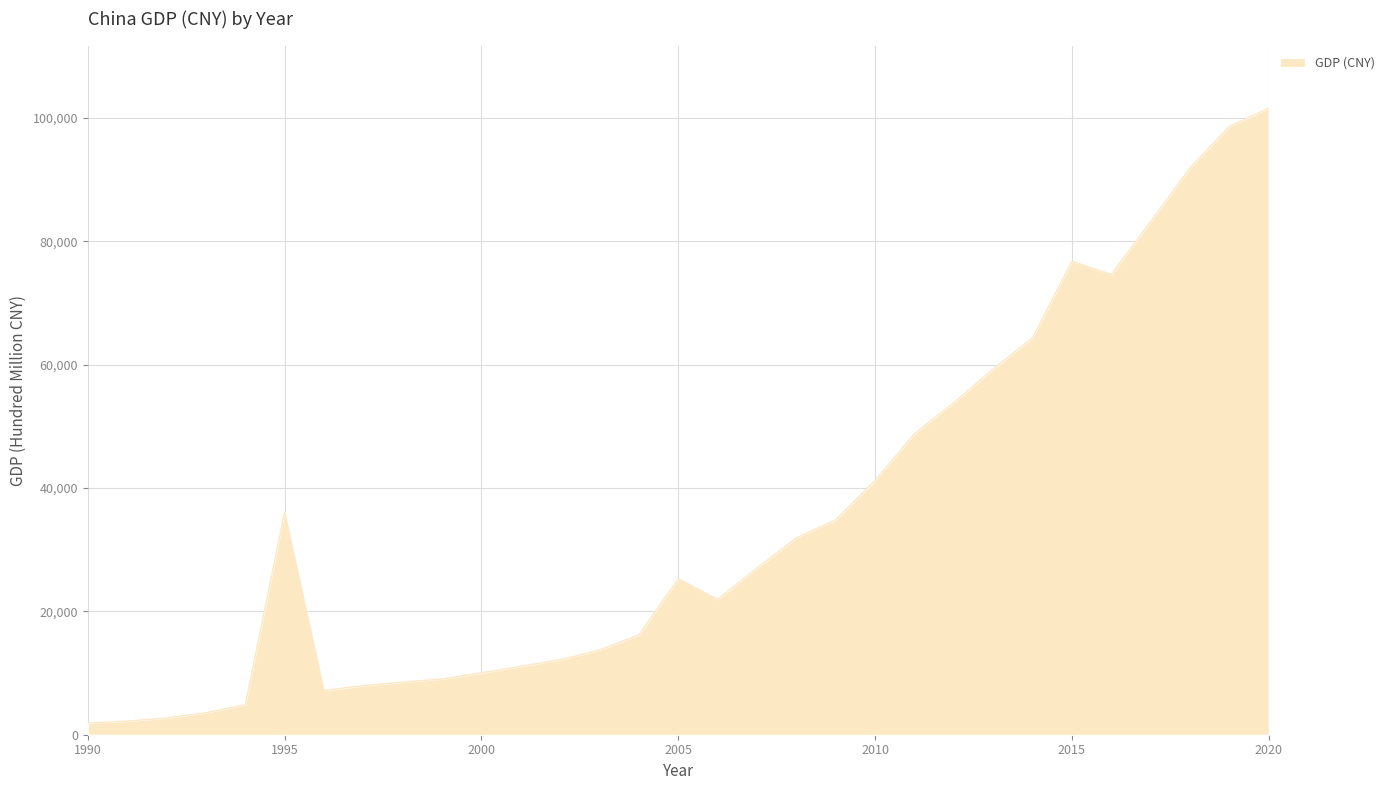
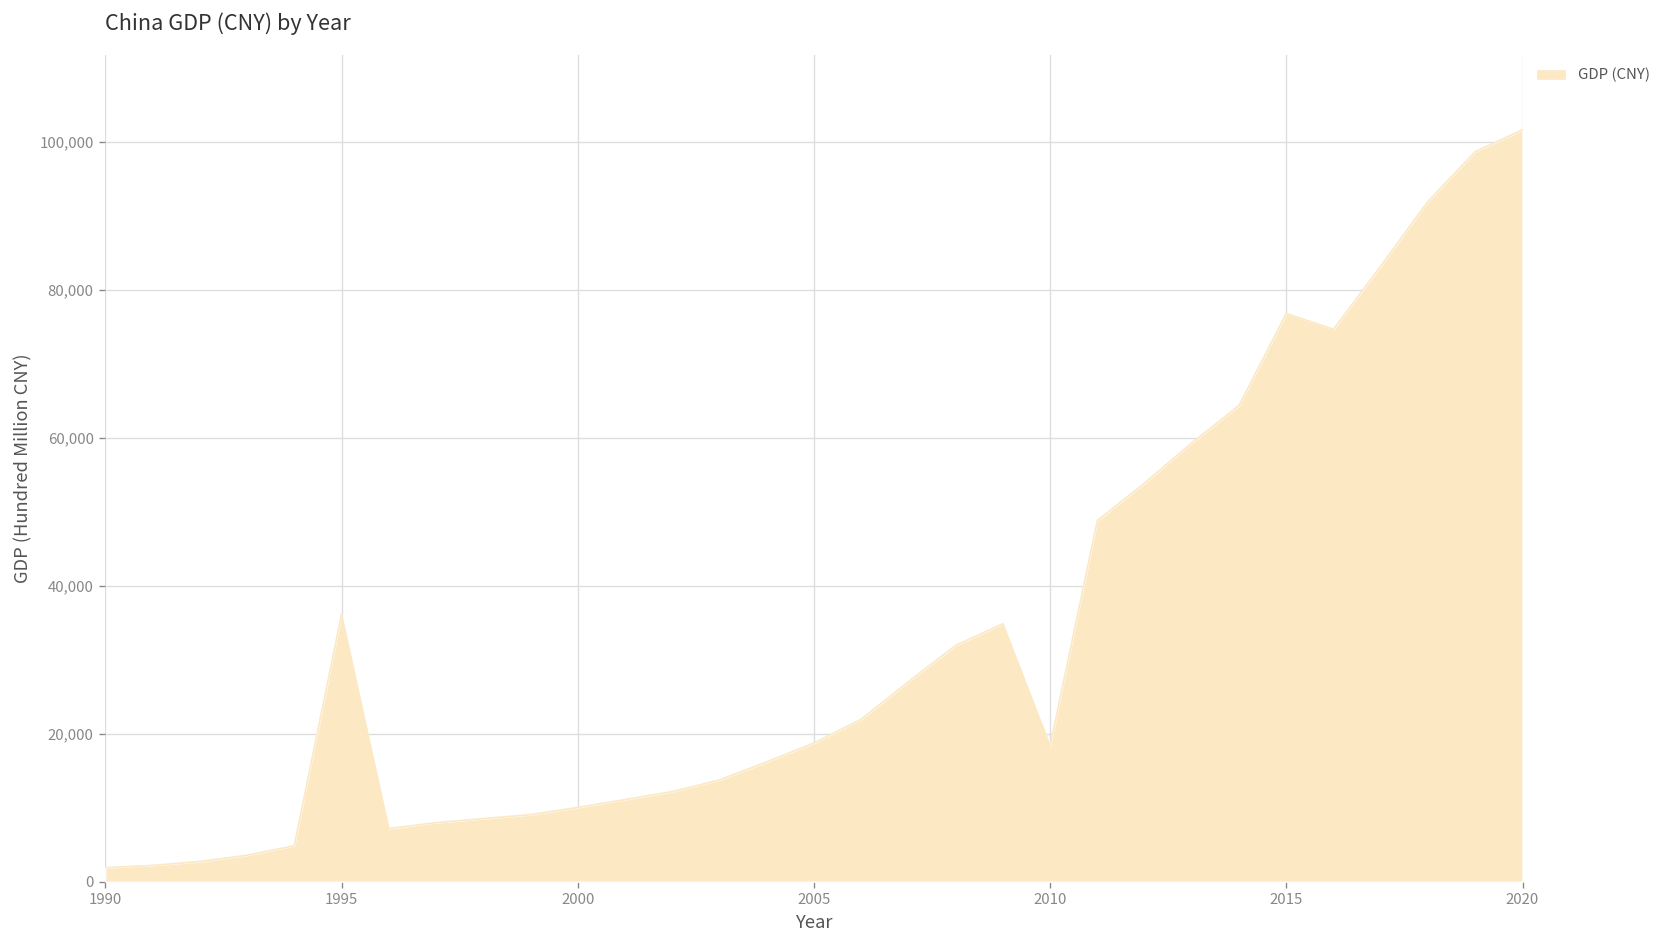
2005: 25,000 -> 19,000
2010: 41,000 -> 18,000
